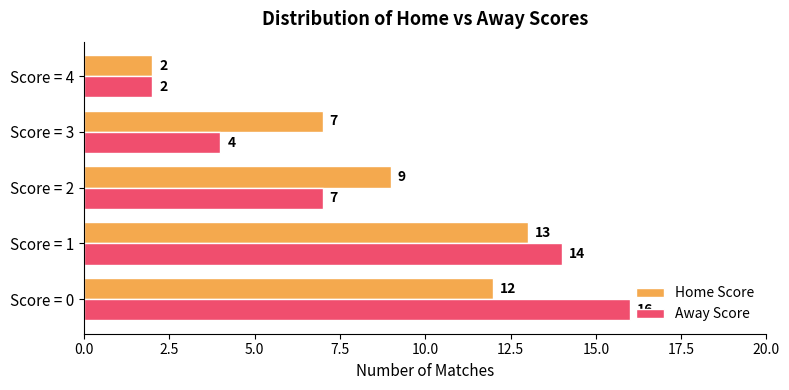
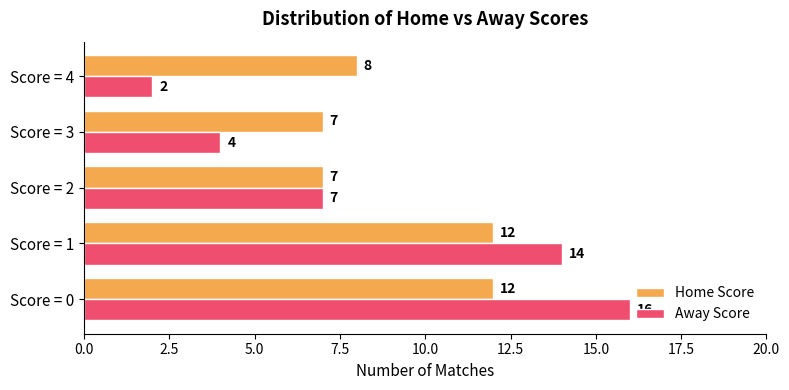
Home Score, Score = 4: 2 -> 8
Home Score, Score = 2: 9 -> 7
Home Score, Score = 1: 13 -> 12
